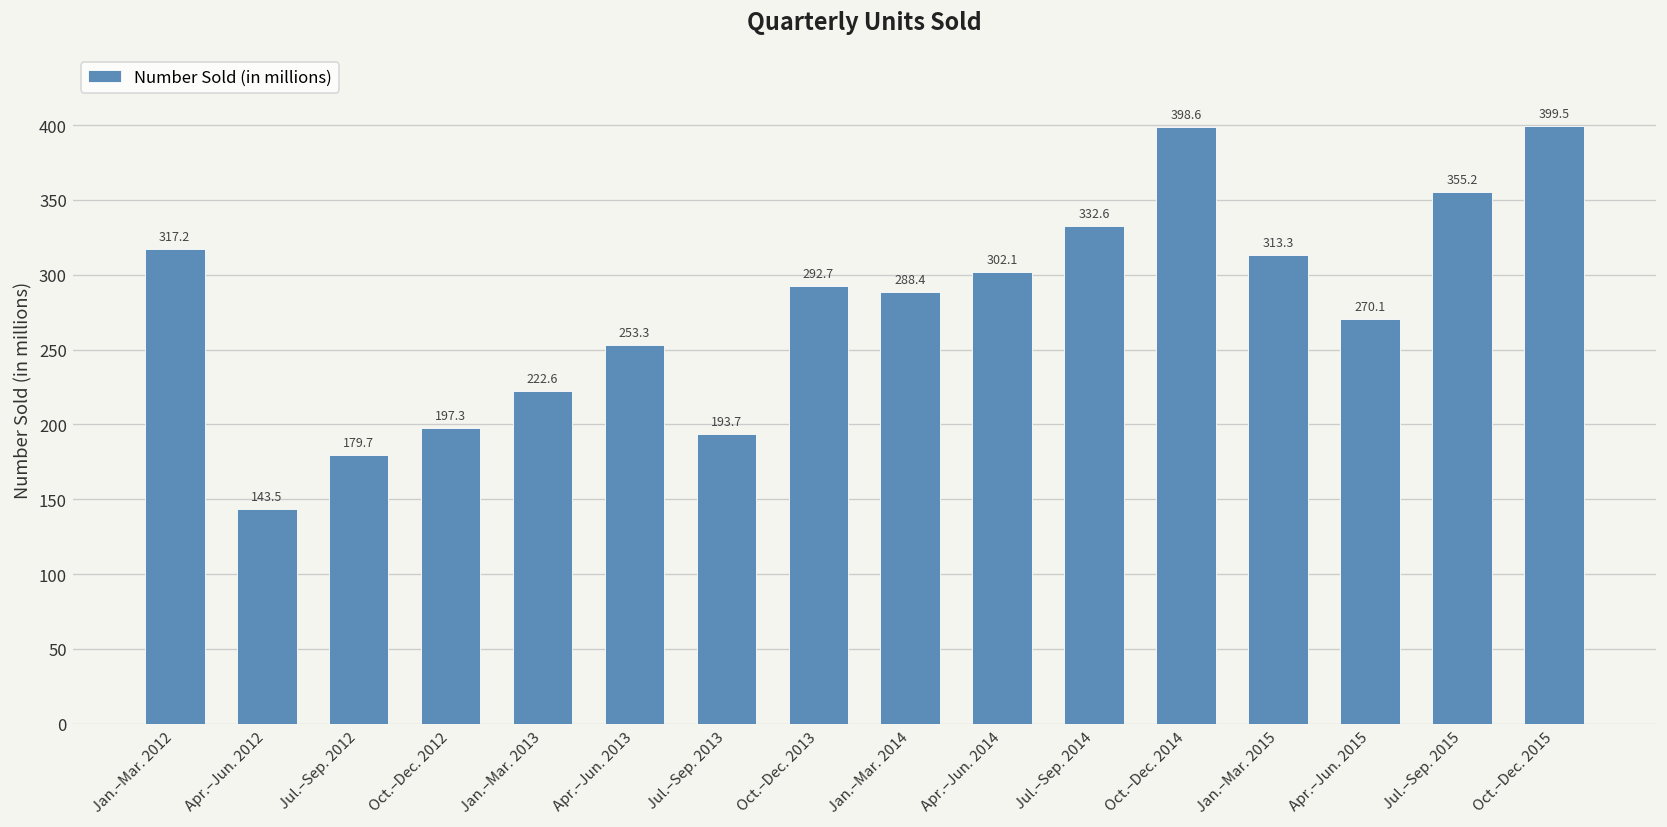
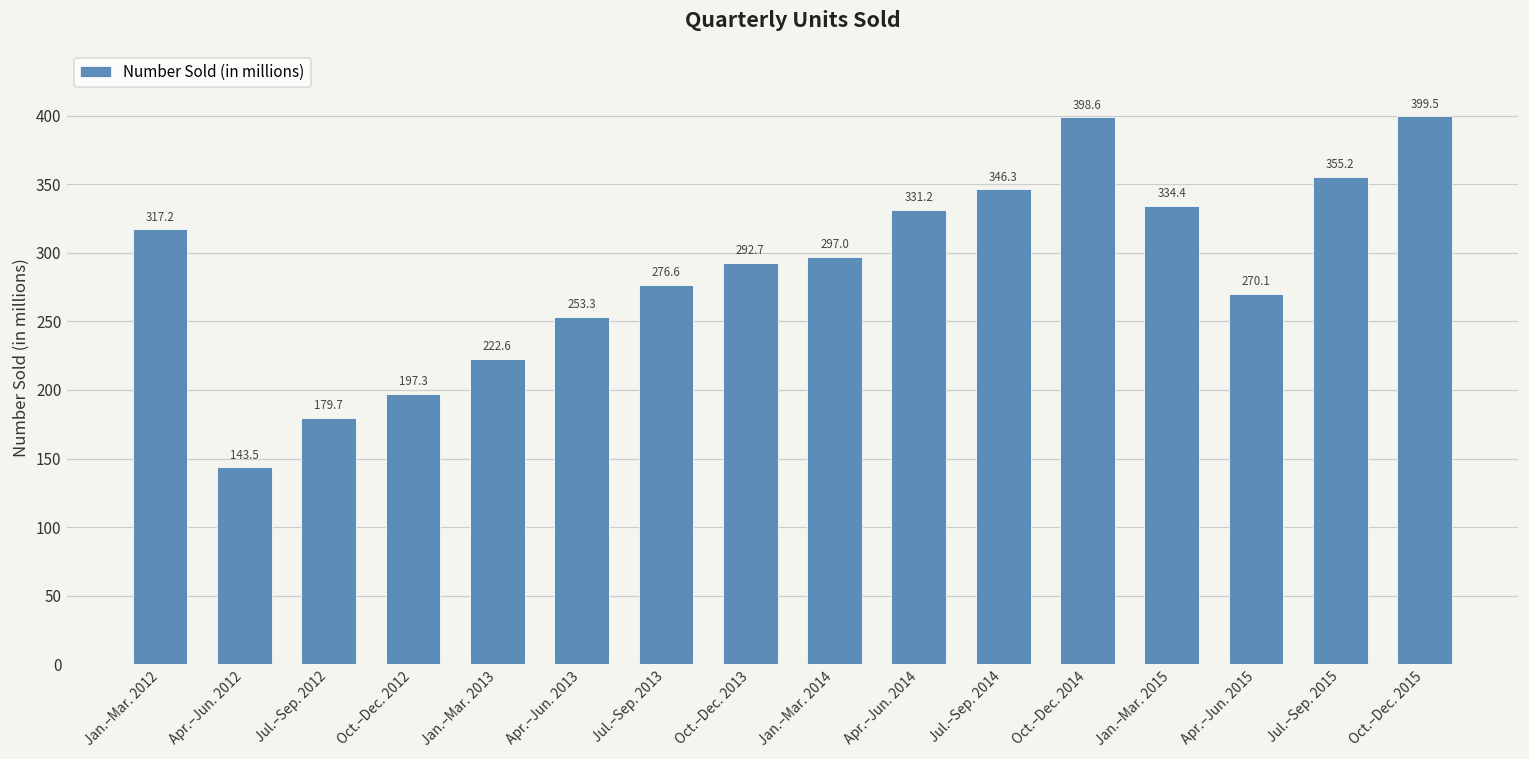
Jul.–Sep. 2013: 193.7 -> 276.6
Jan.–Mar. 2014: 288.4 -> 297.0
Apr.–Jun. 2014: 302.1 -> 331.2
Jul.–Sep. 2014: 332.6 -> 346.3
Jan.–Mar. 2015: 313.3 -> 334.4
